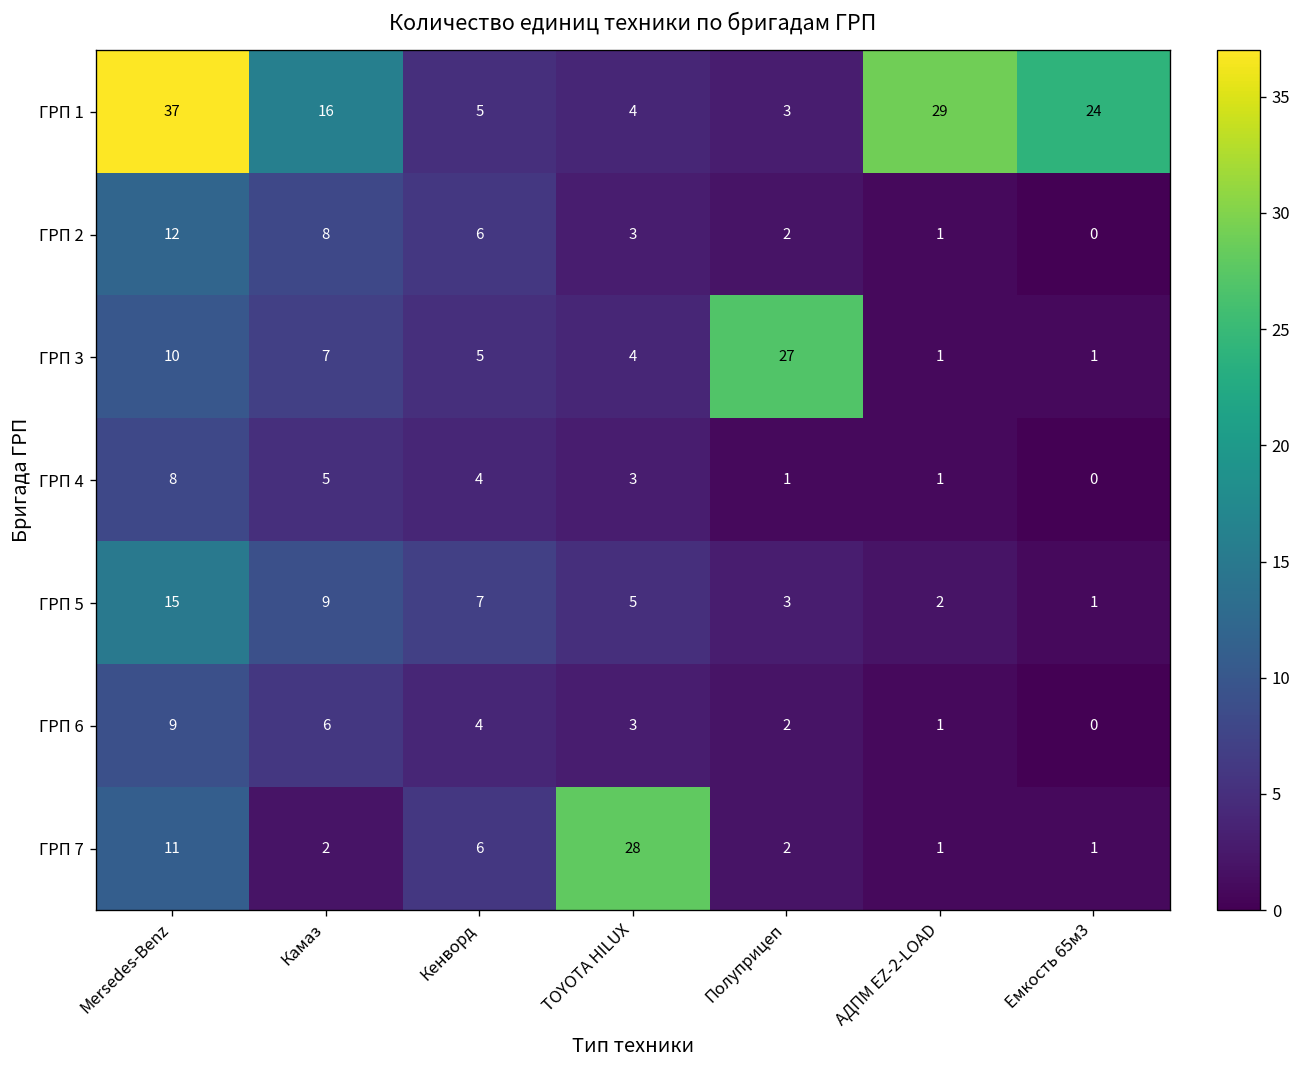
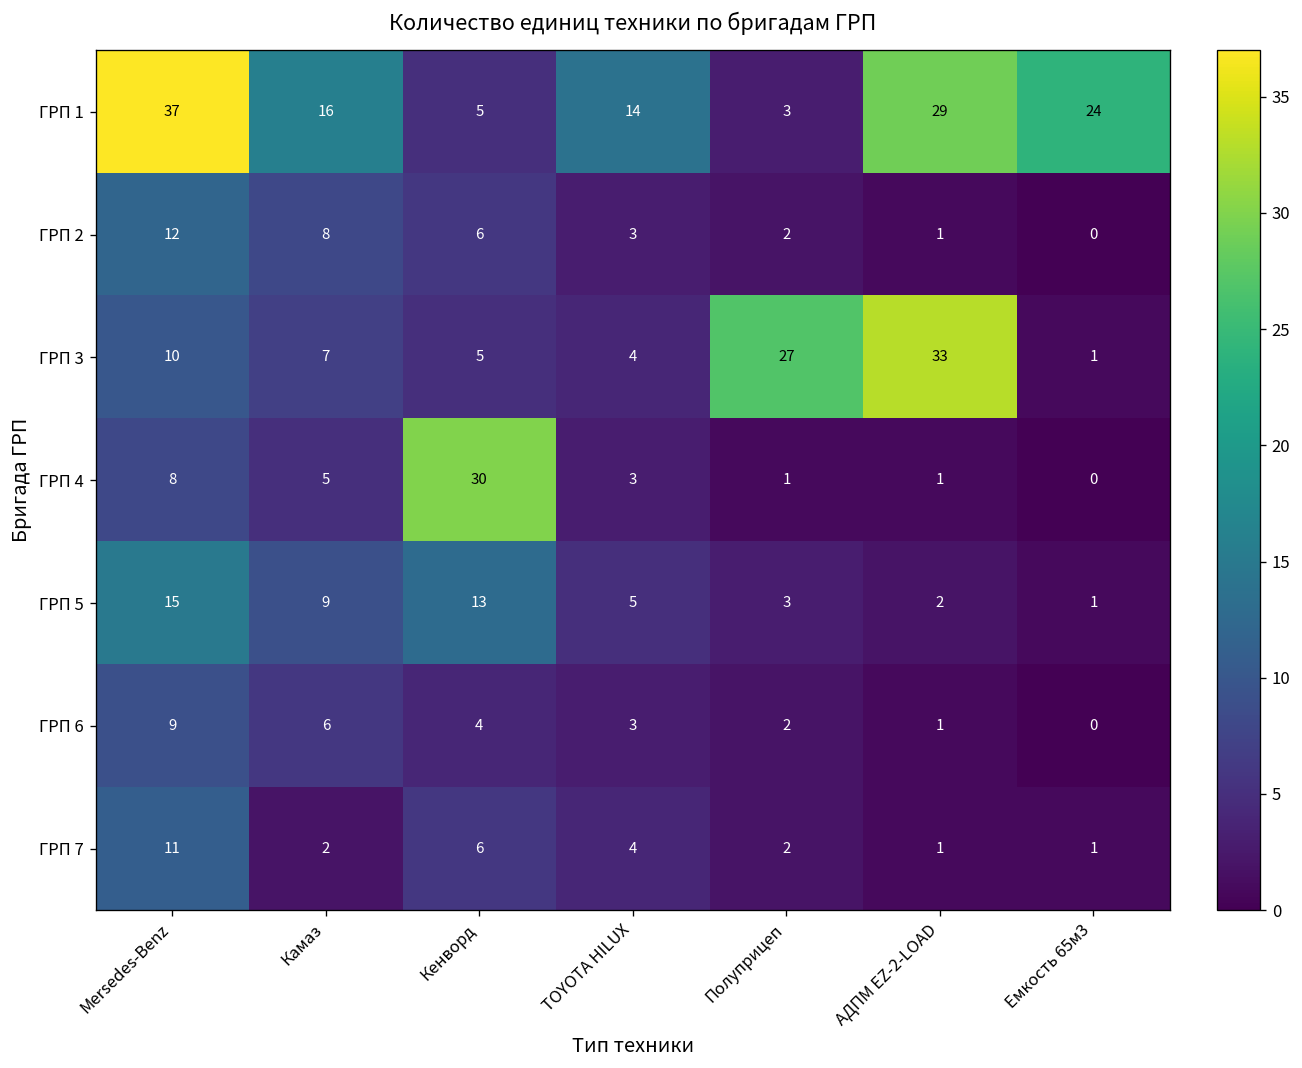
ГРП 1, TOYOTA HILUX: 4 -> 14
ГРП 3, АДПМ EZ-2-LOAD: 1 -> 33
ГРП 4, Кенворд: 4 -> 30
ГРП 5, Кенворд: 7 -> 13
ГРП 7, TOYOTA HILUX: 28 -> 4
